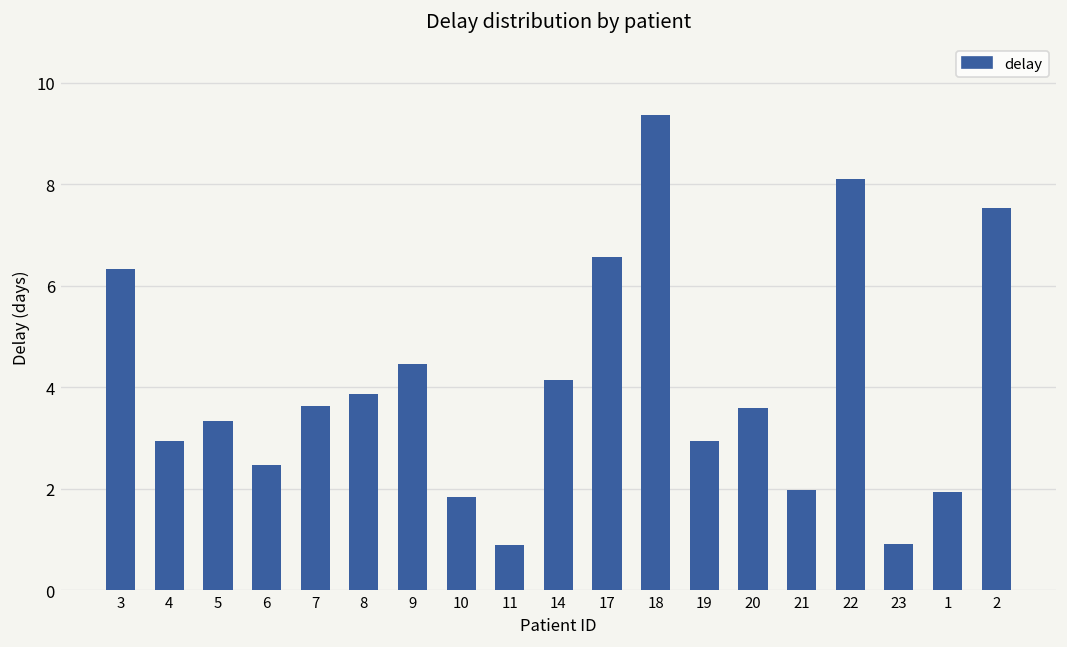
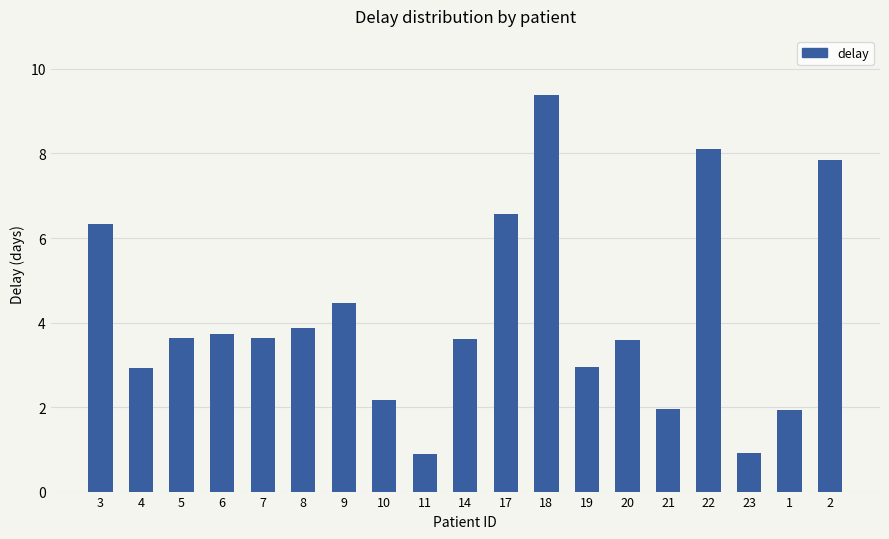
5: 3.3 -> 3.6
6: 2.5 -> 3.7
10: 1.8 -> 2.2
14: 4.2 -> 3.6
2: 7.5 -> 7.8
